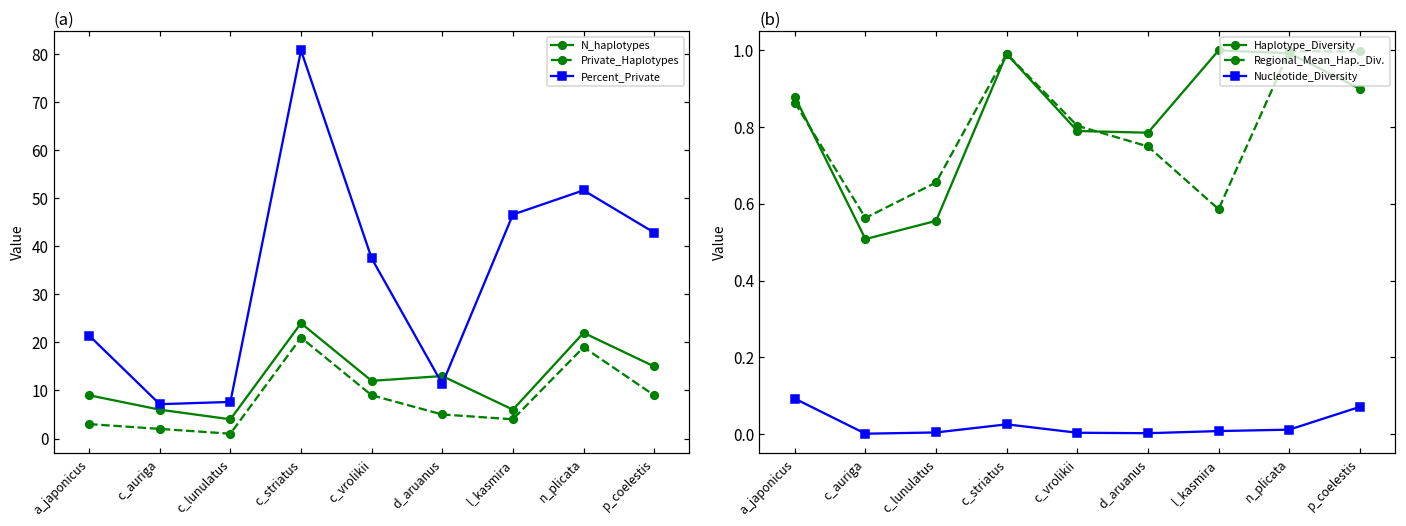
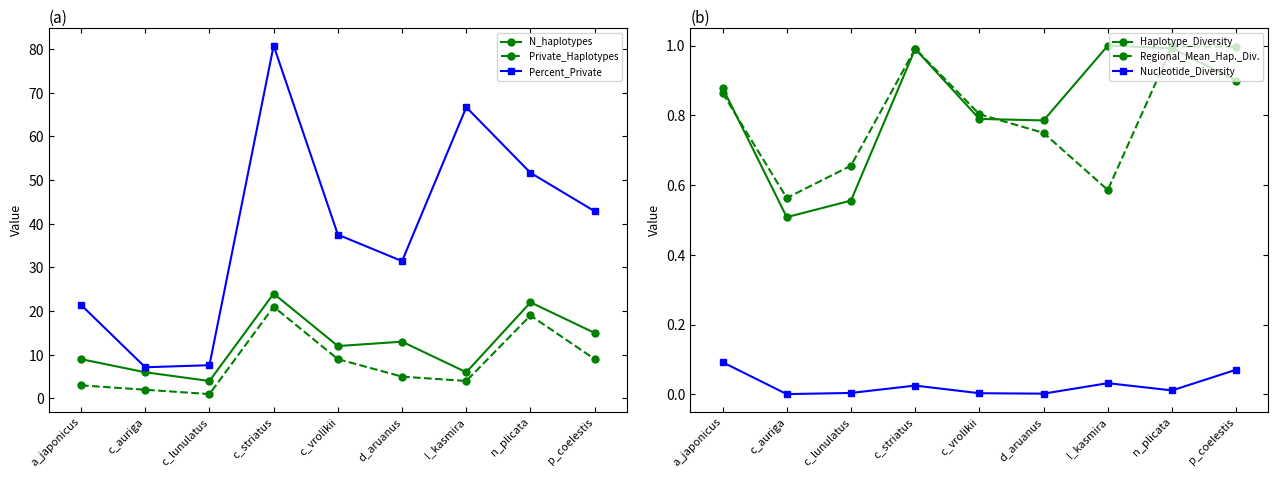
(a), Percent_Private, d_aruanus: 11 -> 31
(a), Percent_Private, l_kasmira: 47 -> 67
(b), Nucleotide_Diversity, l_kasmira: 0.01 -> 0.03
